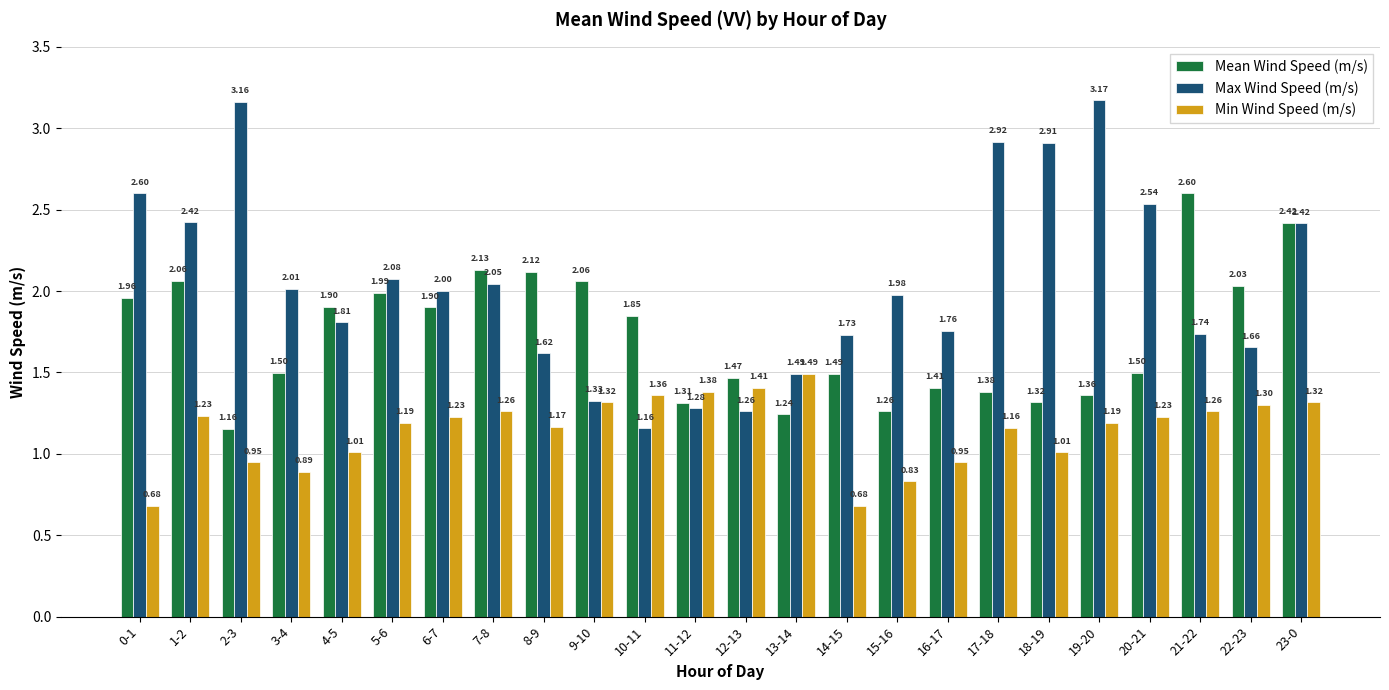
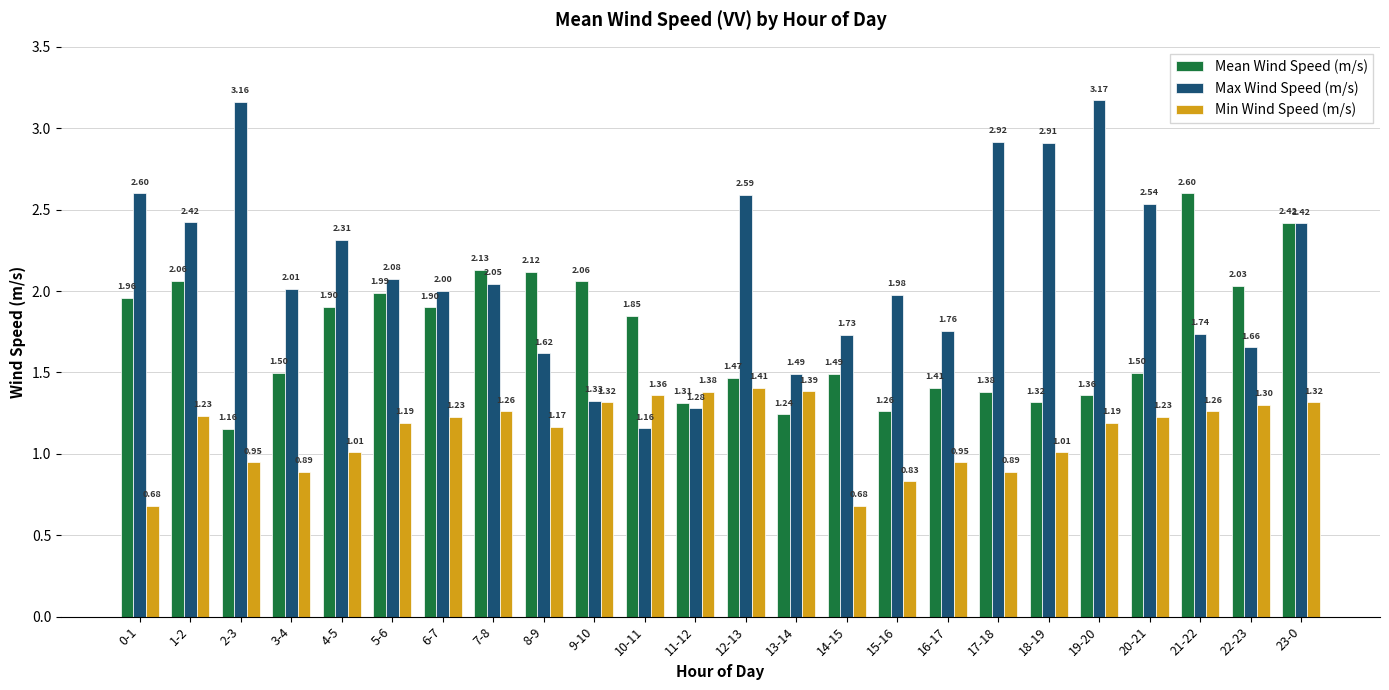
Max Wind Speed (m/s), 4-5: 1.81 -> 2.31
Max Wind Speed (m/s), 12-13: 1.26 -> 2.59
Min Wind Speed (m/s), 13-14: 1.49 -> 1.39
Min Wind Speed (m/s), 17-18: 1.16 -> 0.89
